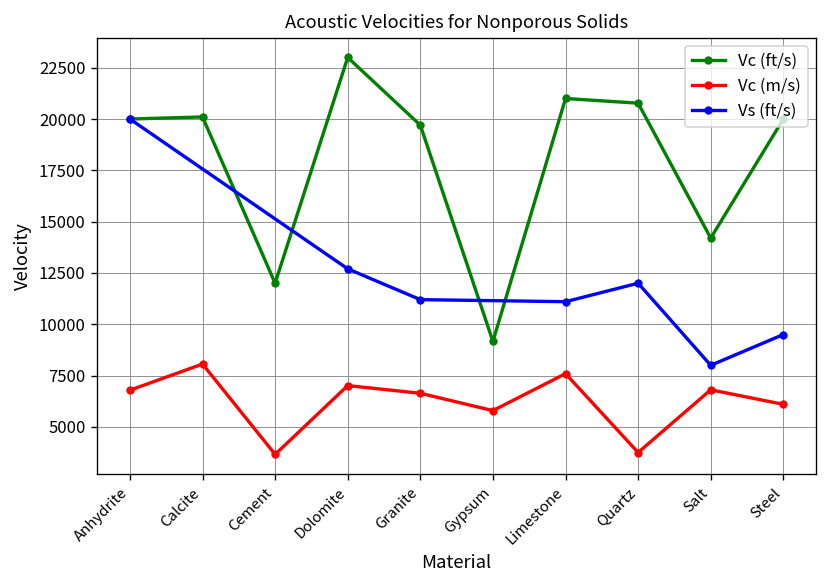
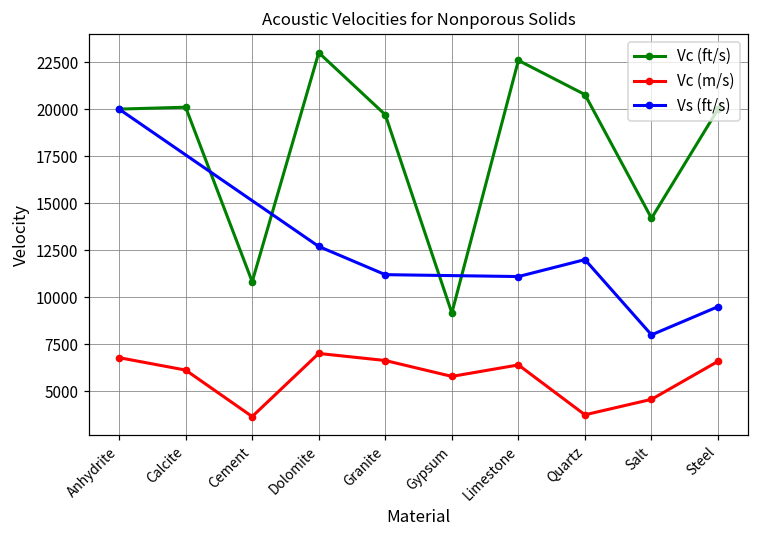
Vc (m/s), Calcite: 8100 -> 6100
Vc (ft/s), Cement: 12000 -> 10800
Vc (ft/s), Limestone: 21000 -> 22600
Vc (m/s), Limestone: 7600 -> 6400
Vc (m/s), Salt: 6800 -> 4600
Vc (m/s), Steel: 6100 -> 6600
